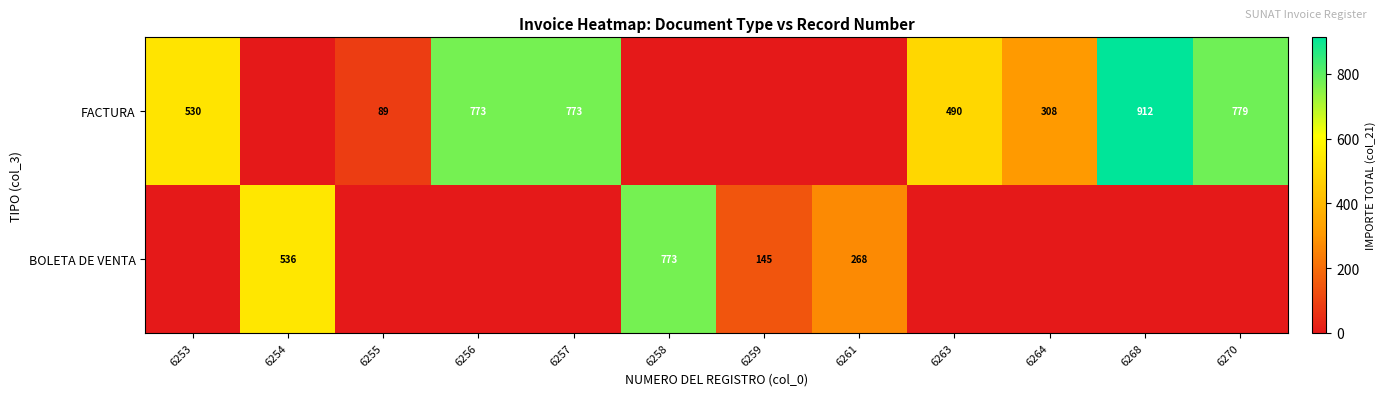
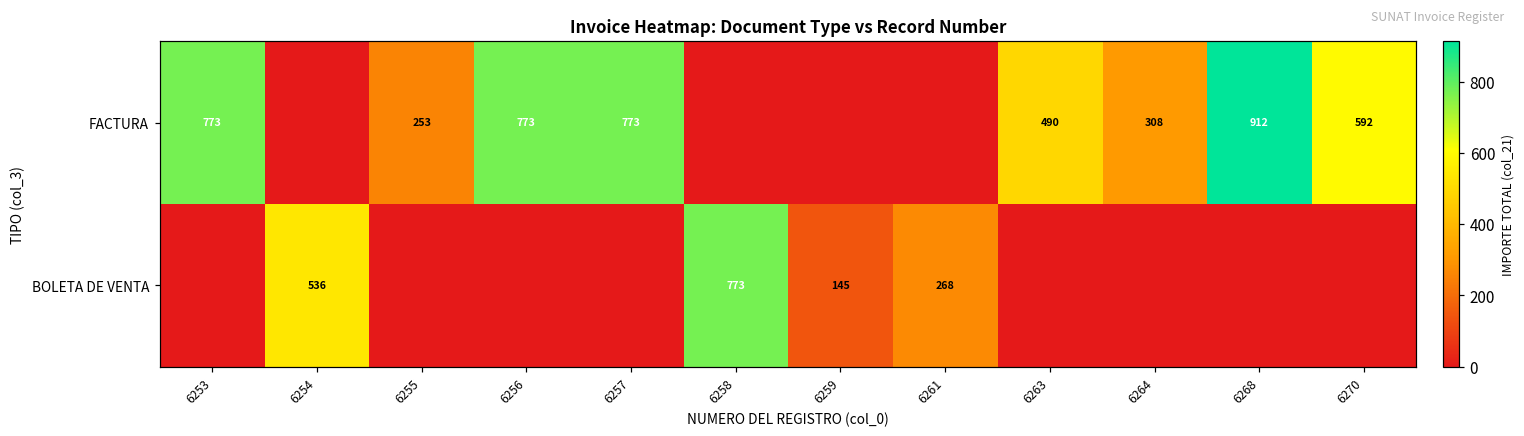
FACTURA, 6253: 530 -> 773
FACTURA, 6255: 89 -> 253
FACTURA, 6270: 779 -> 592
